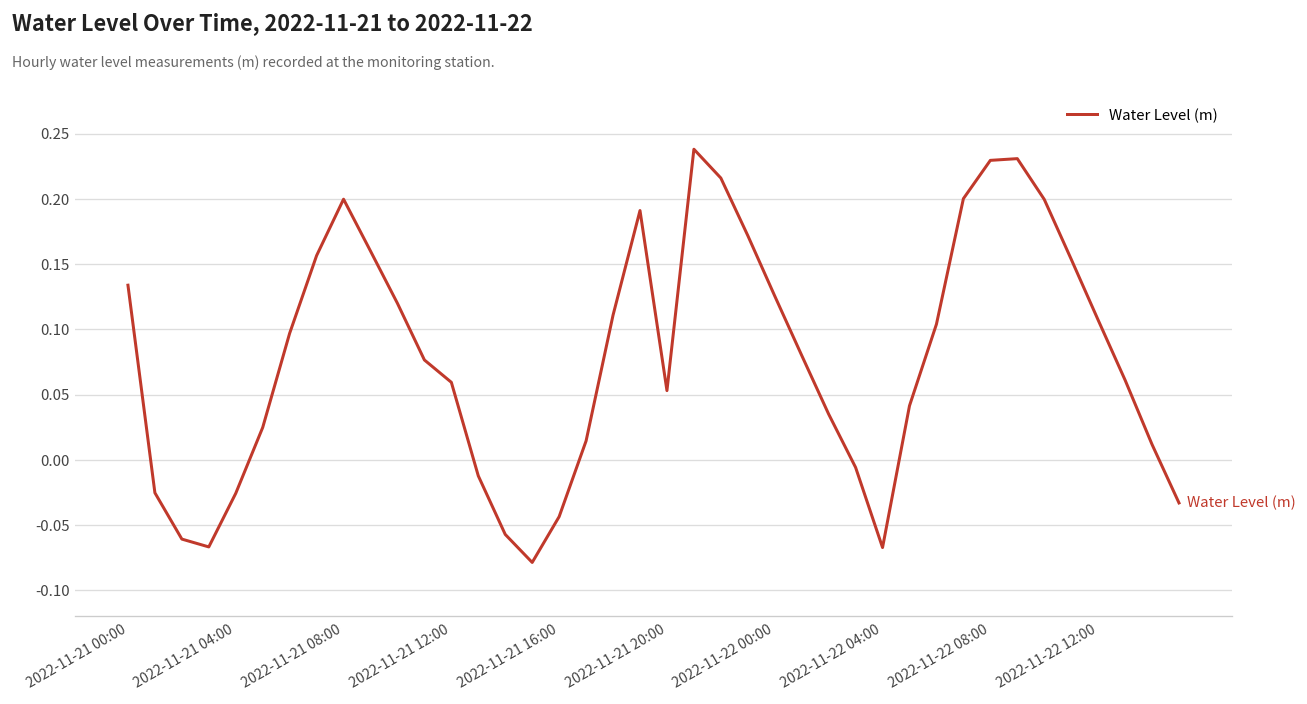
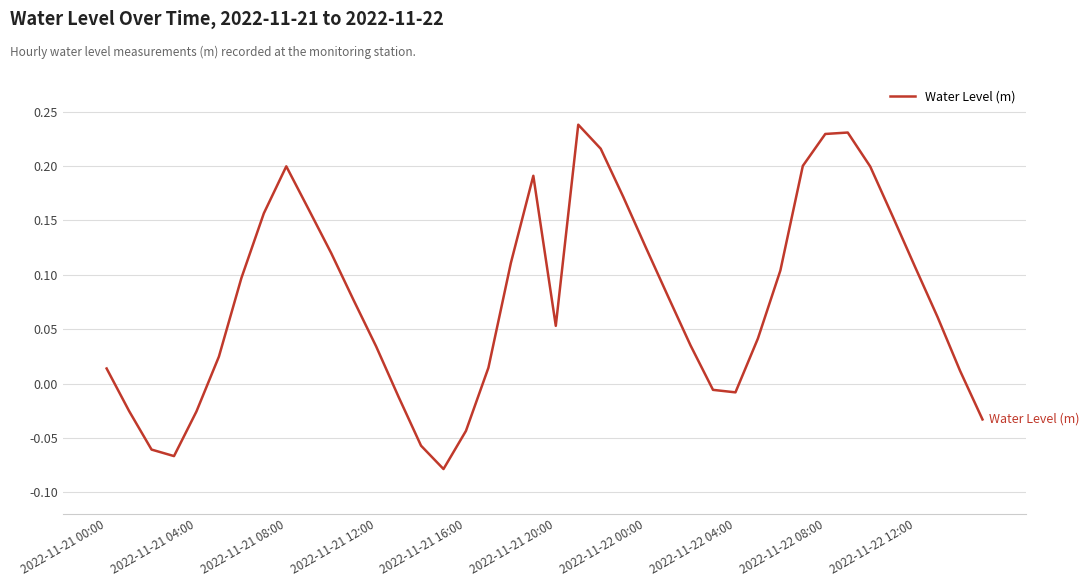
2022-11-21 00:00: 0.134 -> 0.014
2022-11-21 12:00: 0.059 -> 0.034
2022-11-22 04:00: -0.067 -> -0.008
